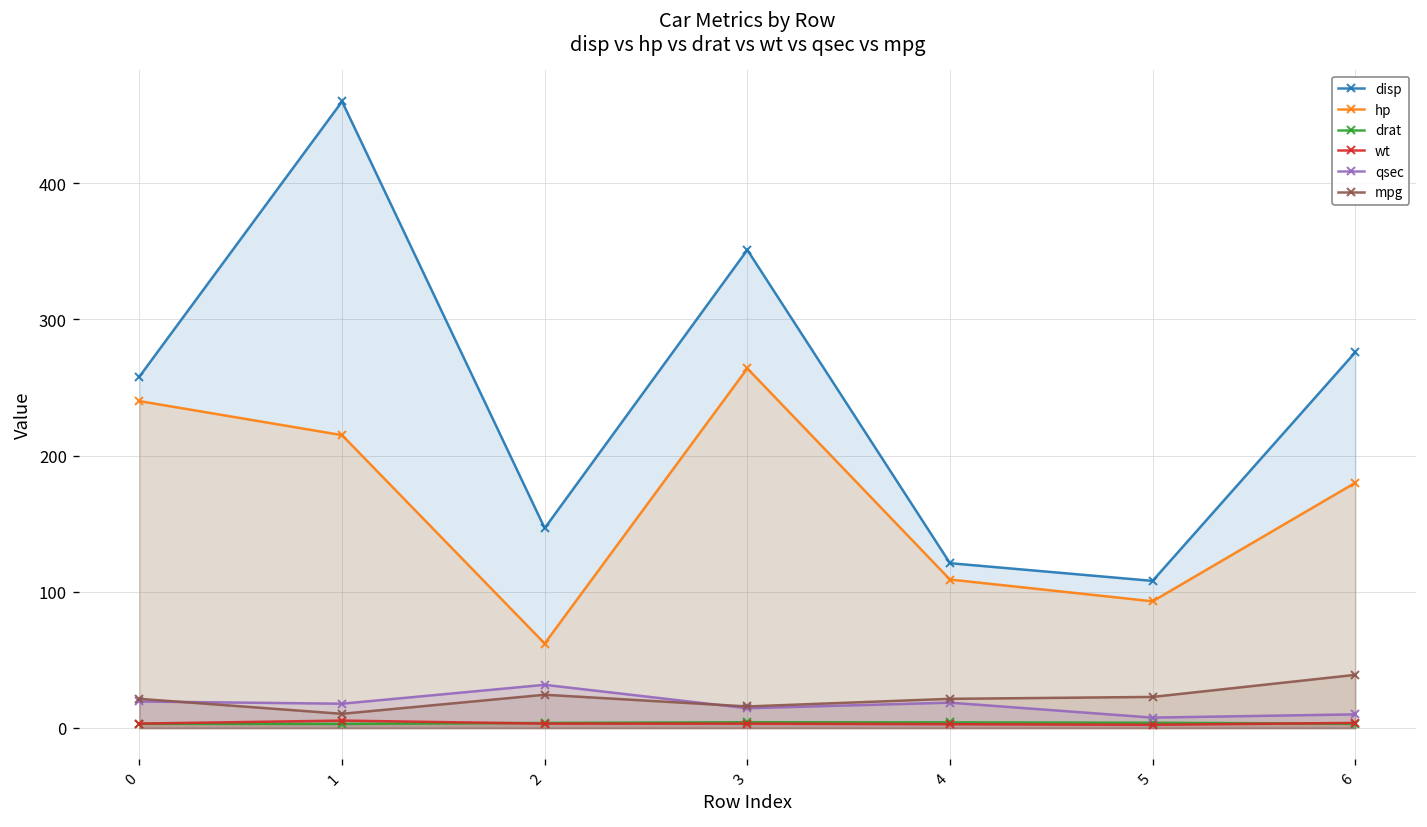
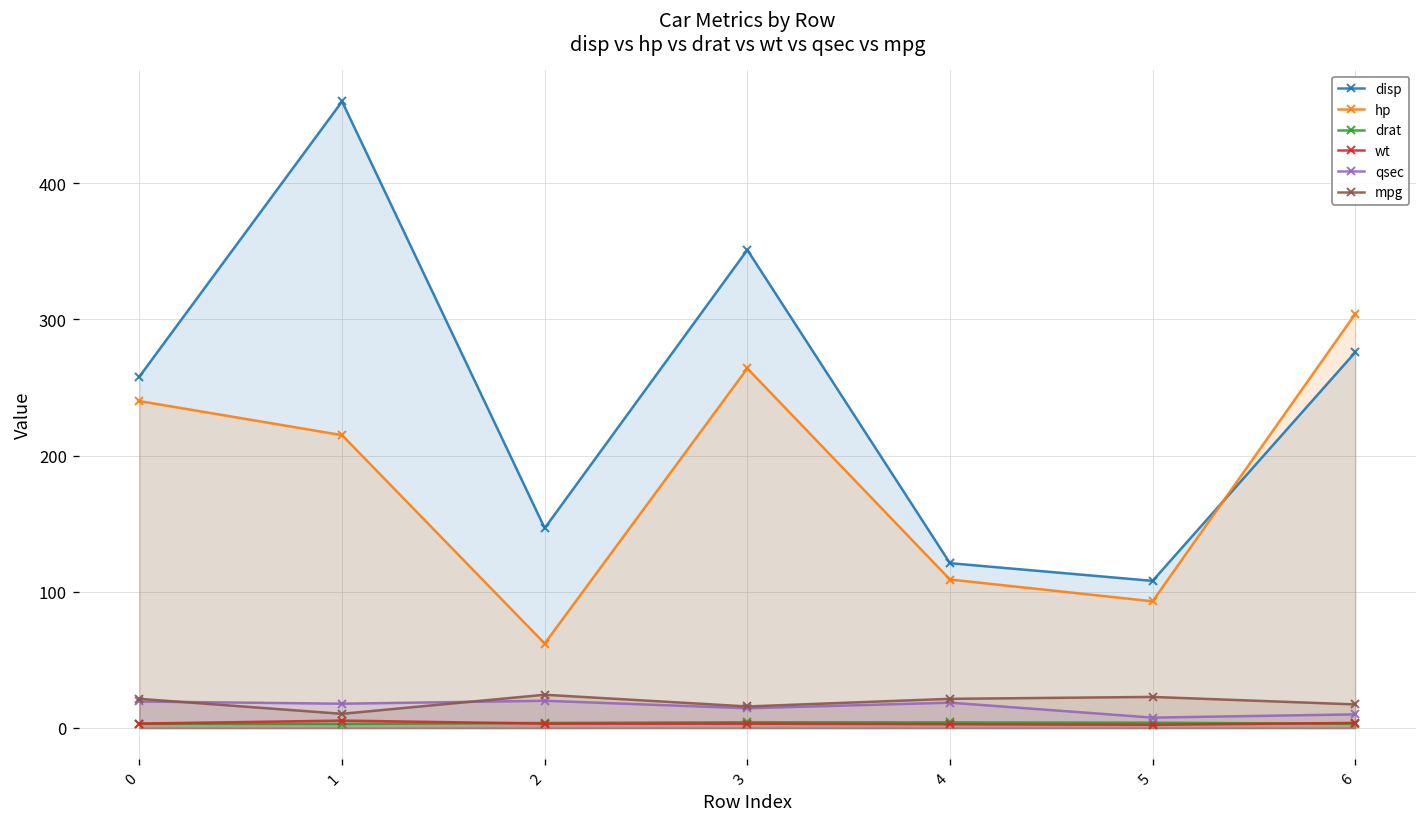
qsec, 2: 32 -> 20
hp, 6: 180 -> 304
mpg, 6: 39 -> 17
